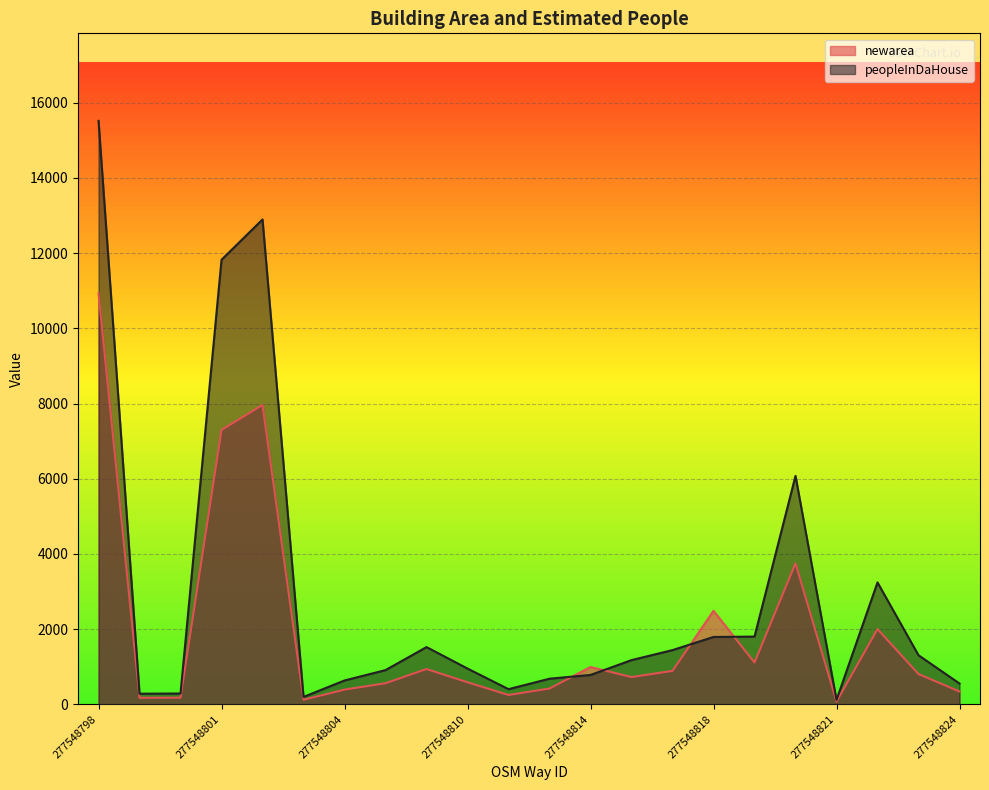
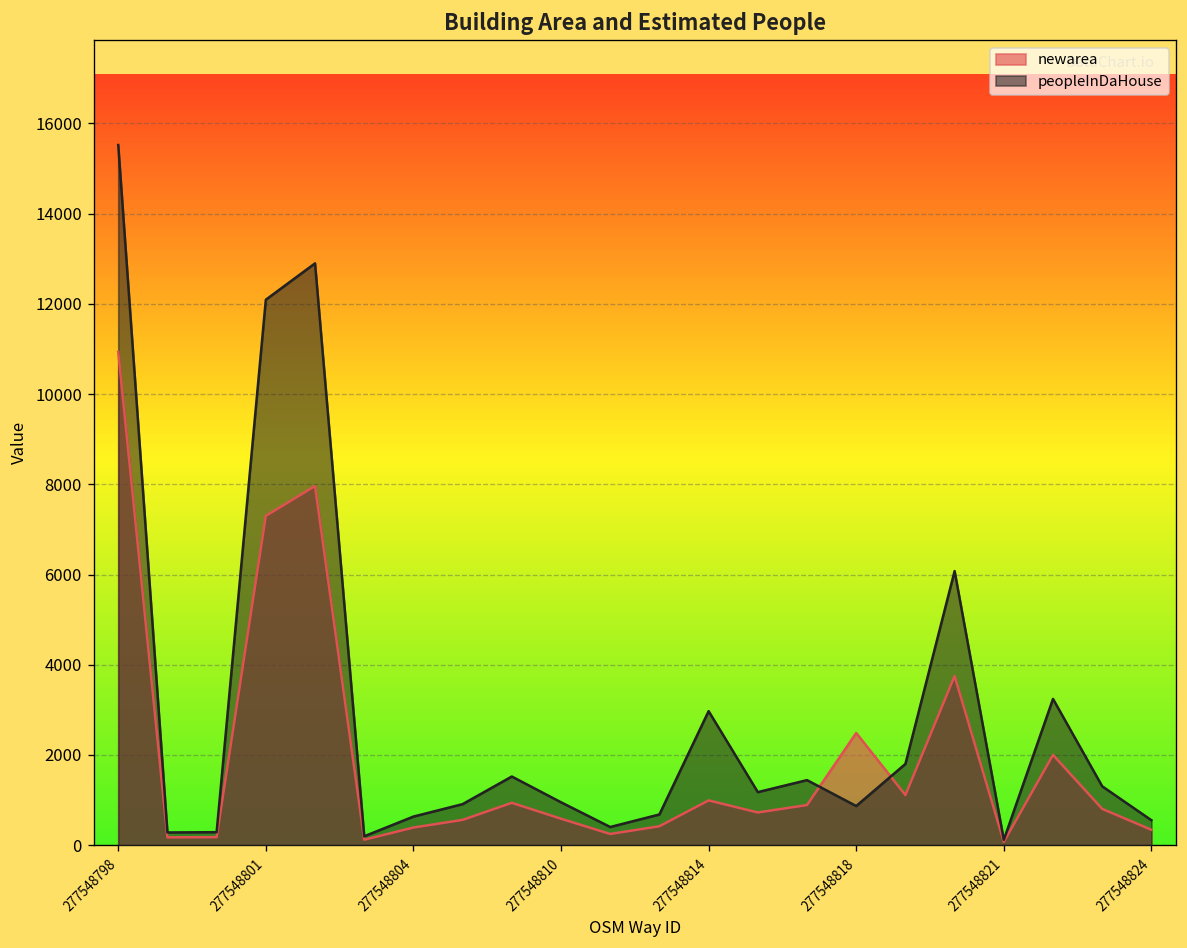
peopleInDaHouse, 277548801: 11800 -> 12100
peopleInDaHouse, 277548814: 800 -> 3000
peopleInDaHouse, 277548818: 1800 -> 900
